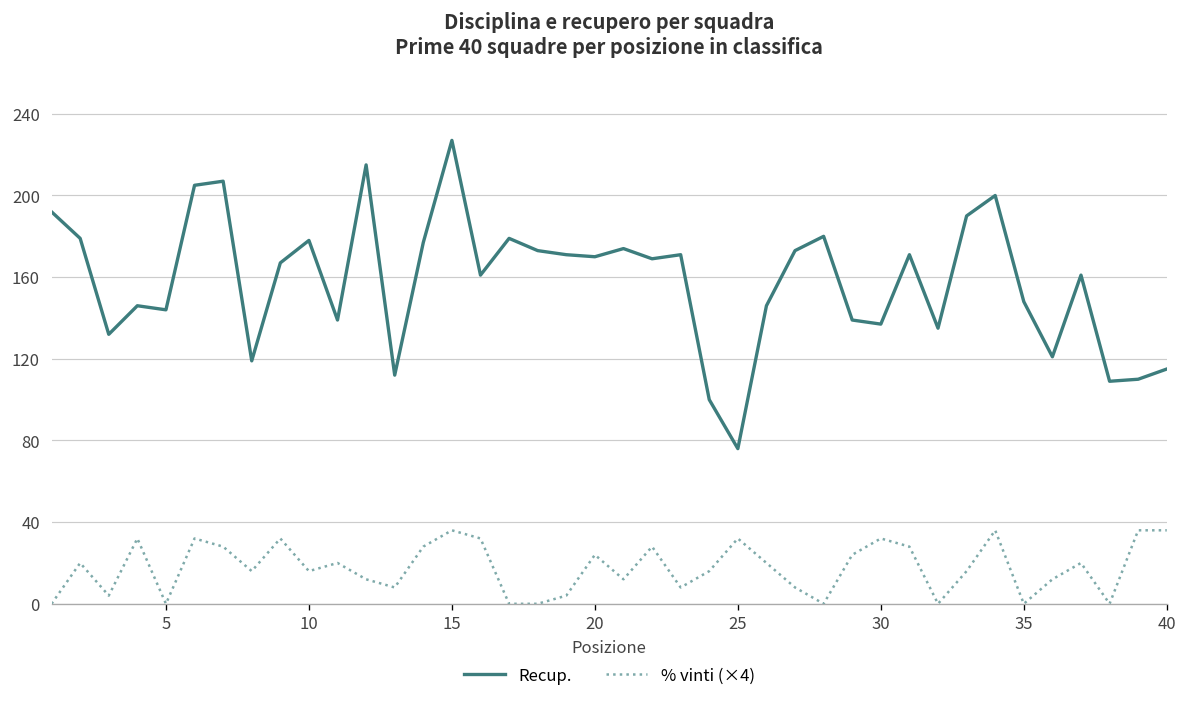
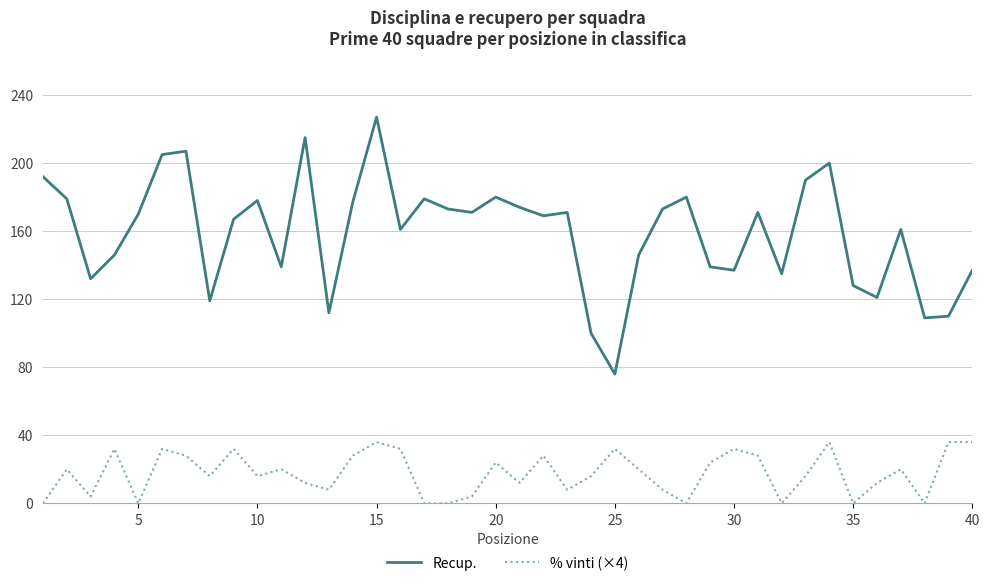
Recup., 5: 144 -> 170
Recup., 20: 170 -> 180
Recup., 35: 148 -> 128
Recup., 40: 115 -> 137
